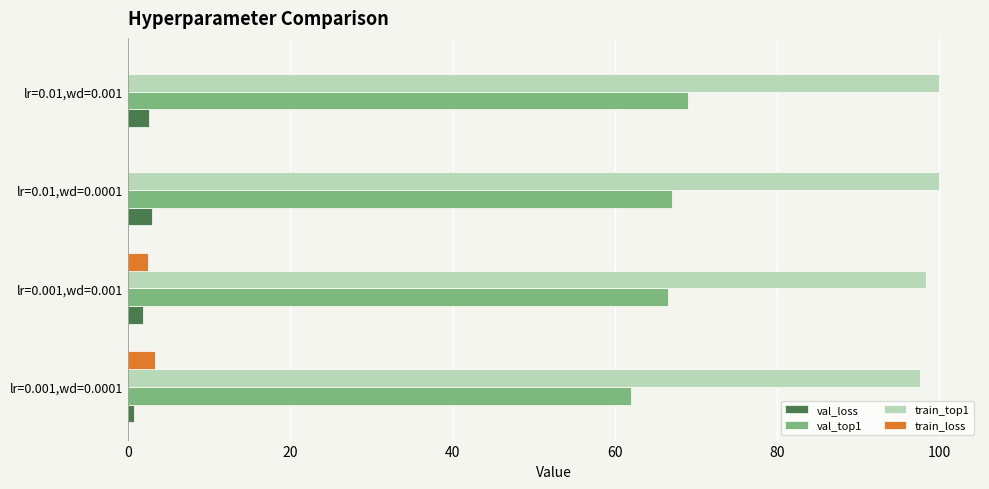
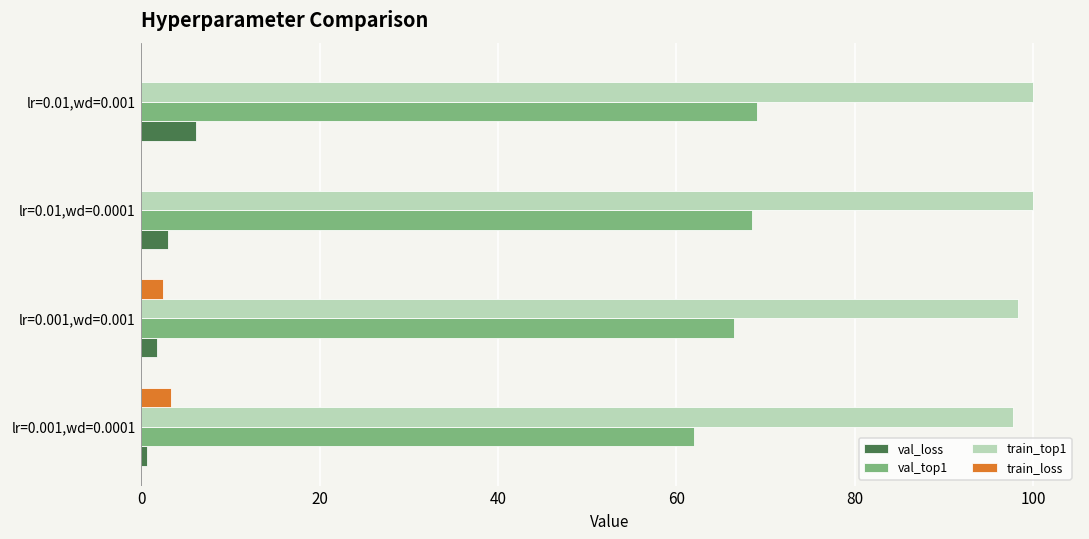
val_loss, lr=0.01,wd=0.001: 3 -> 6
val_top1, lr=0.01,wd=0.0001: 67 -> 69
